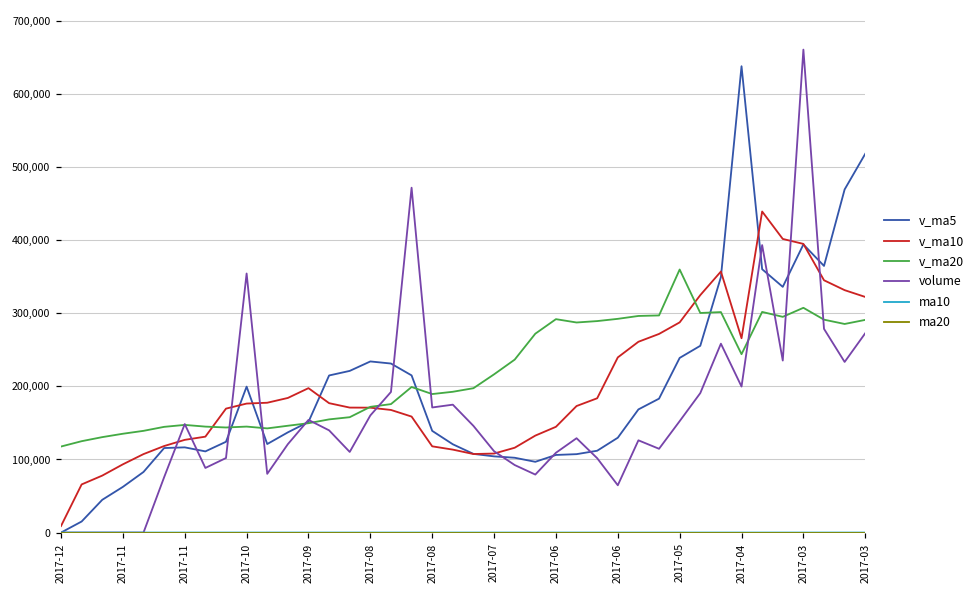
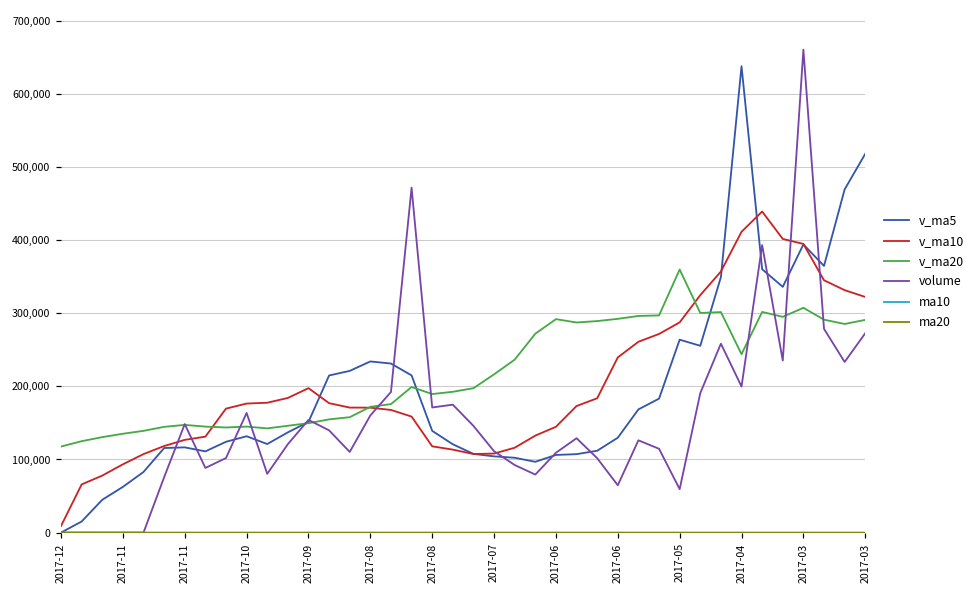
v_ma5, 2017-10: 200,000 -> 130,000
volume, 2017-10: 350,000 -> 160,000
v_ma5, 2017-05: 240,000 -> 260,000
volume, 2017-05: 150,000 -> 60,000
v_ma10, 2017-04: 270,000 -> 410,000
